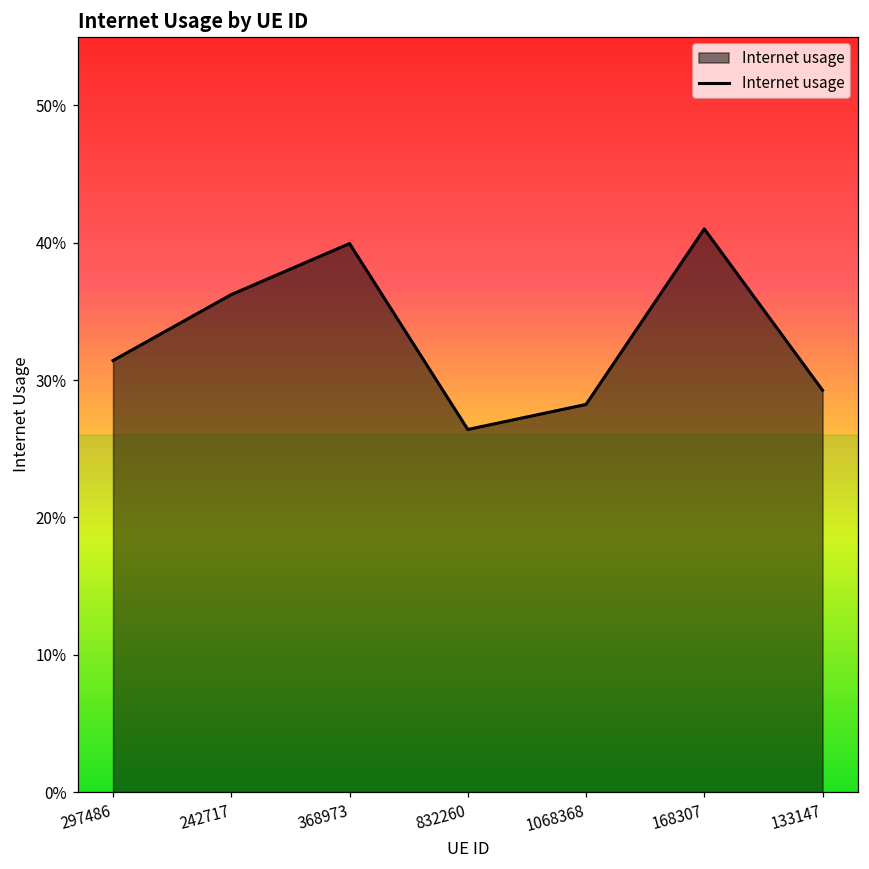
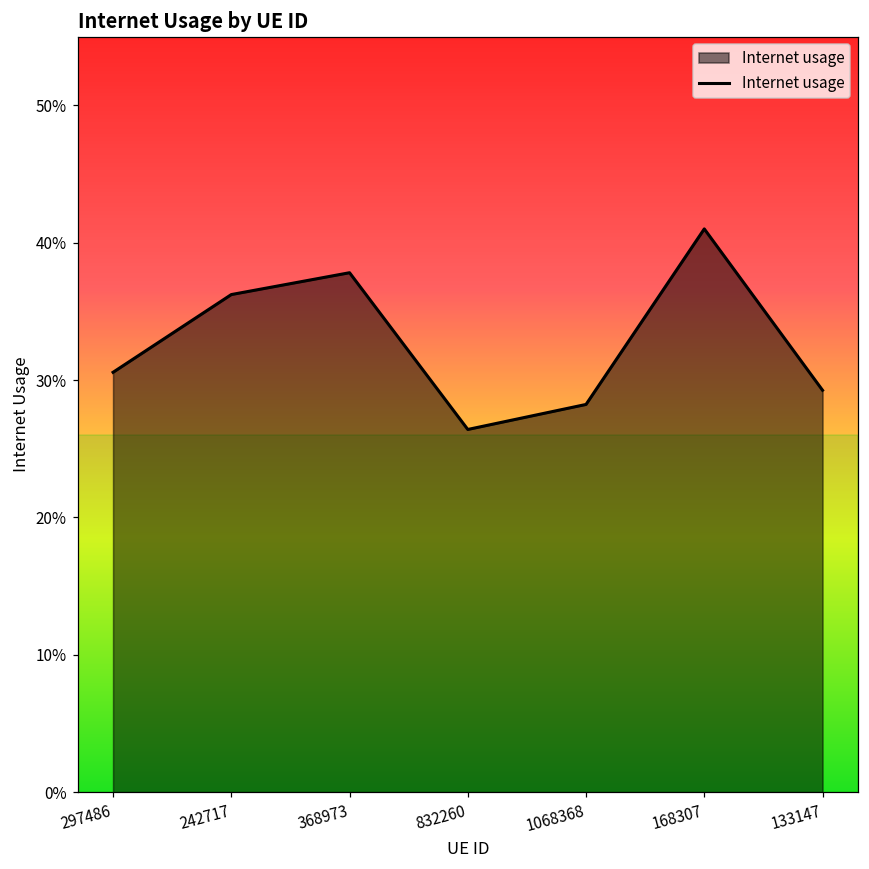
297486: 31.4% -> 30.6%
368973: 39.9% -> 37.8%
